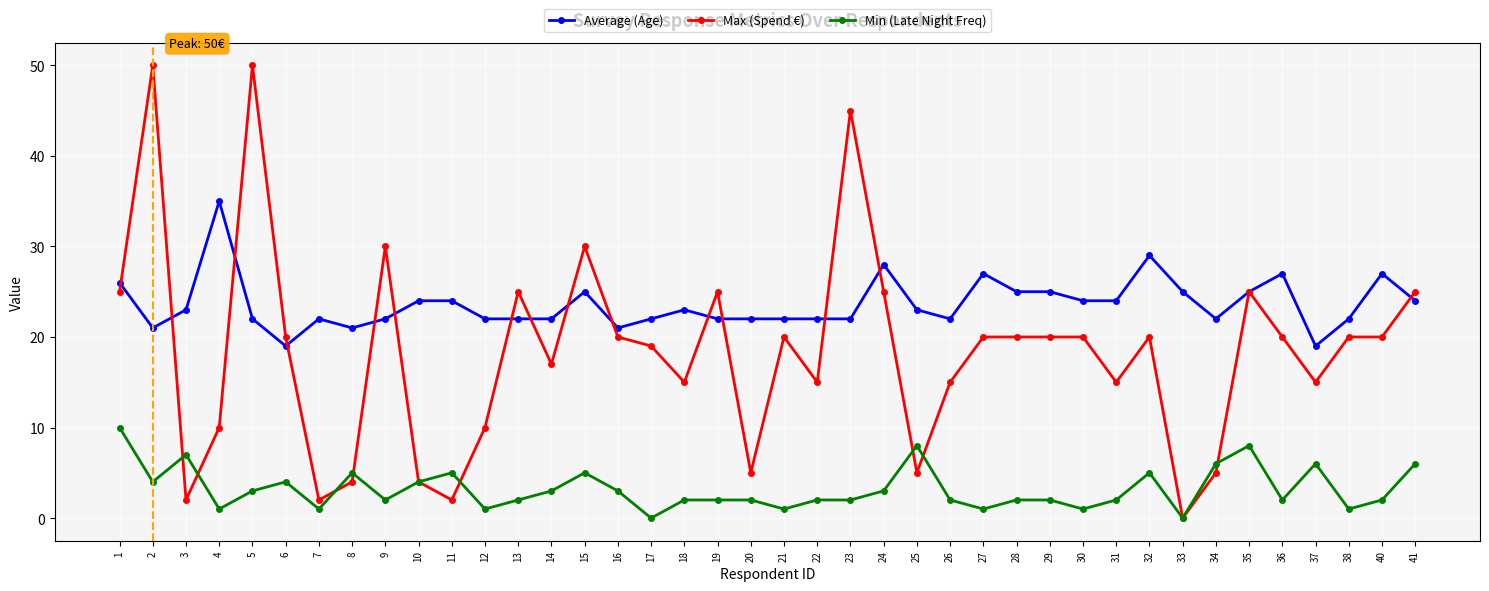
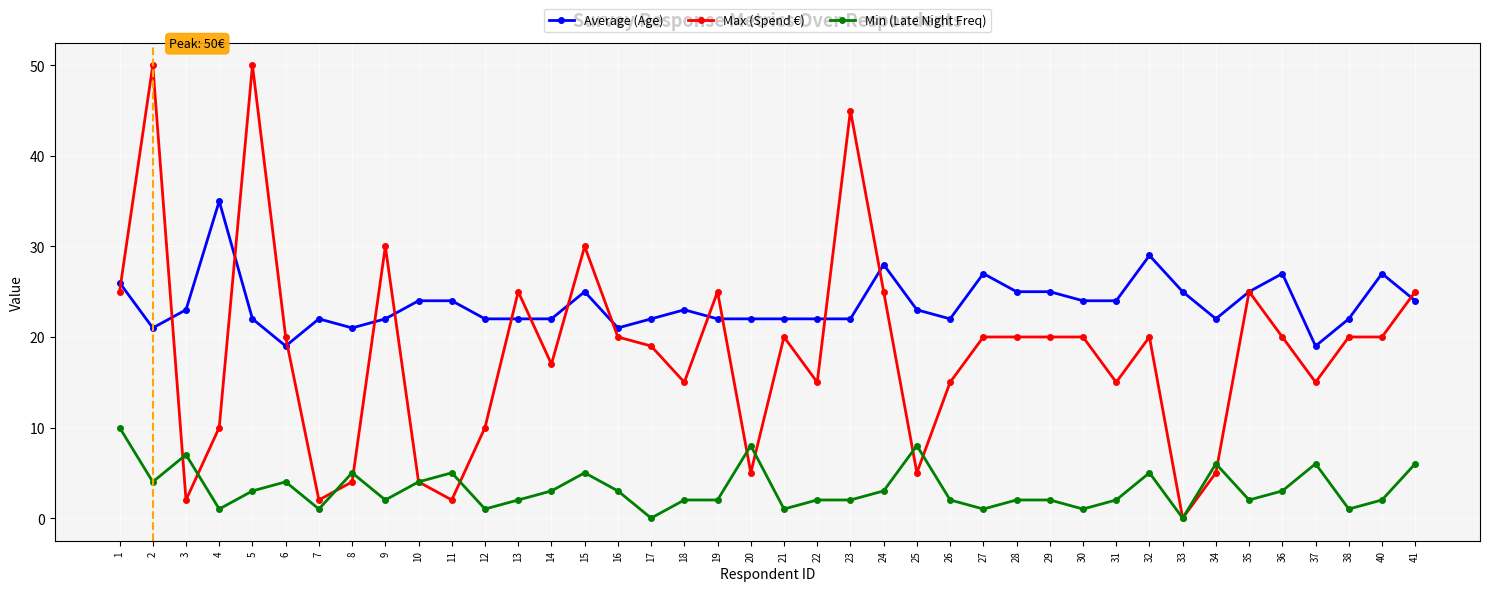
Min (Late Night Freq), 20: 2 -> 8
Min (Late Night Freq), 35: 8 -> 2
Min (Late Night Freq), 36: 2 -> 3
